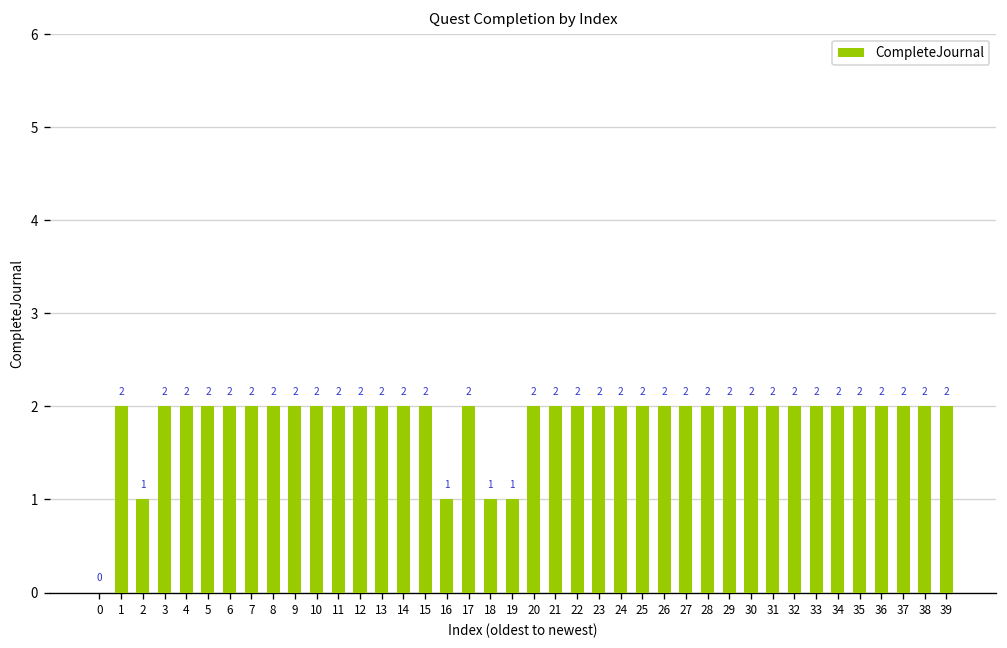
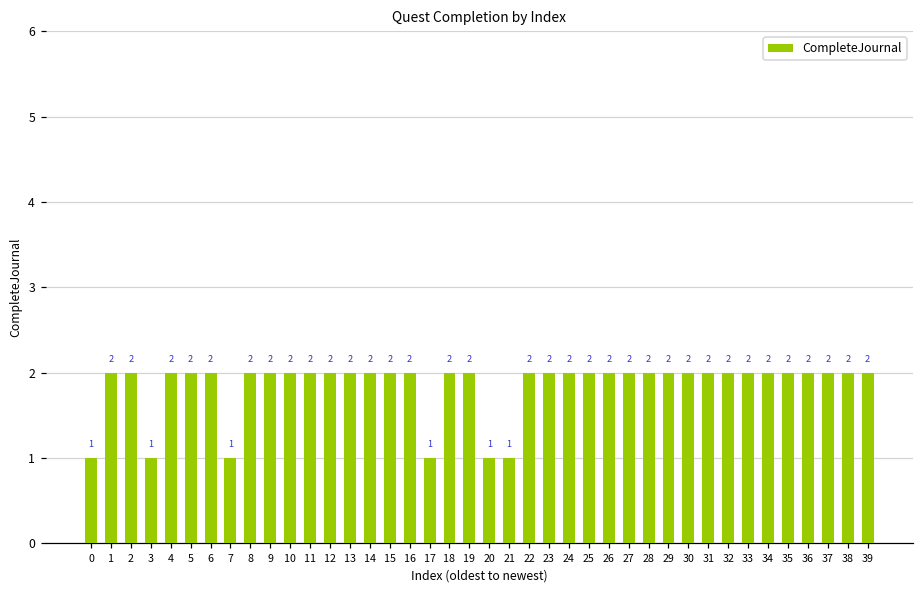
0: 0 -> 1
2: 1 -> 2
3: 2 -> 1
7: 2 -> 1
16: 1 -> 2
17: 2 -> 1
18: 1 -> 2
19: 1 -> 2
20: 2 -> 1
21: 2 -> 1
